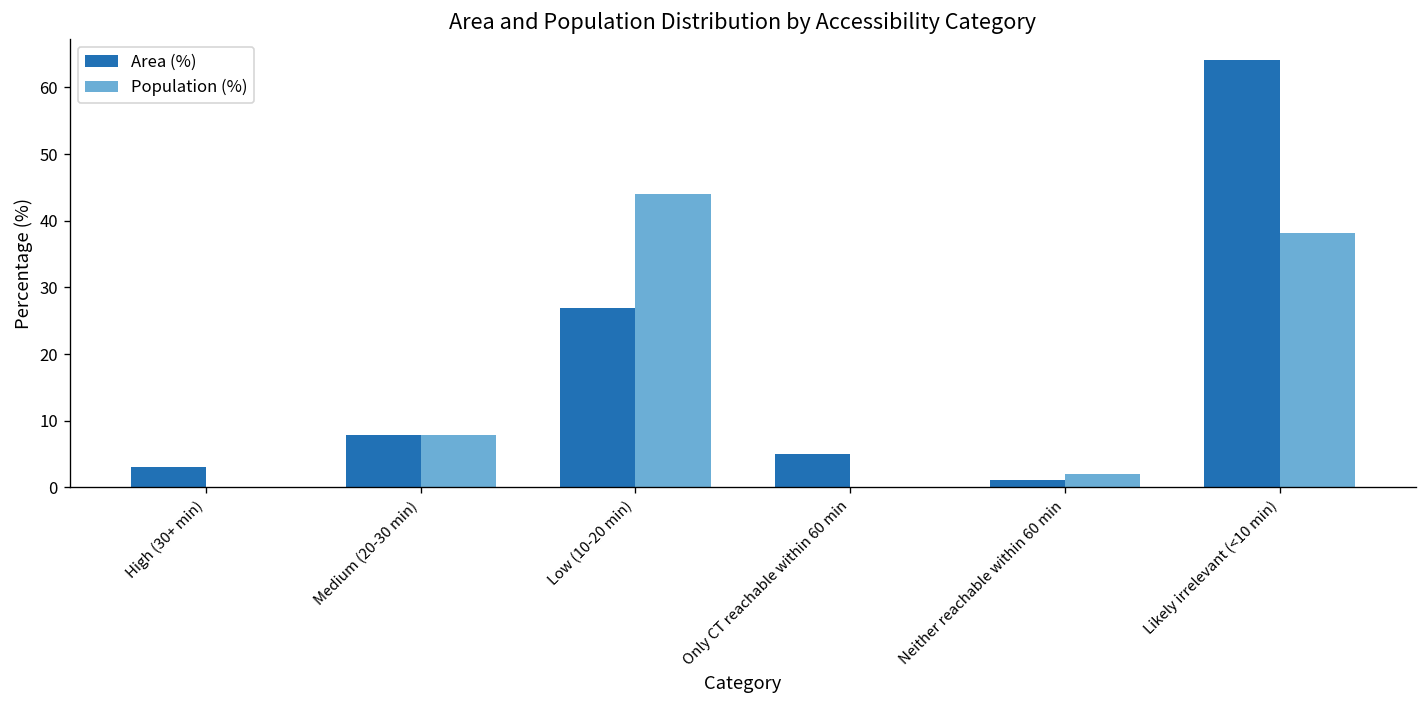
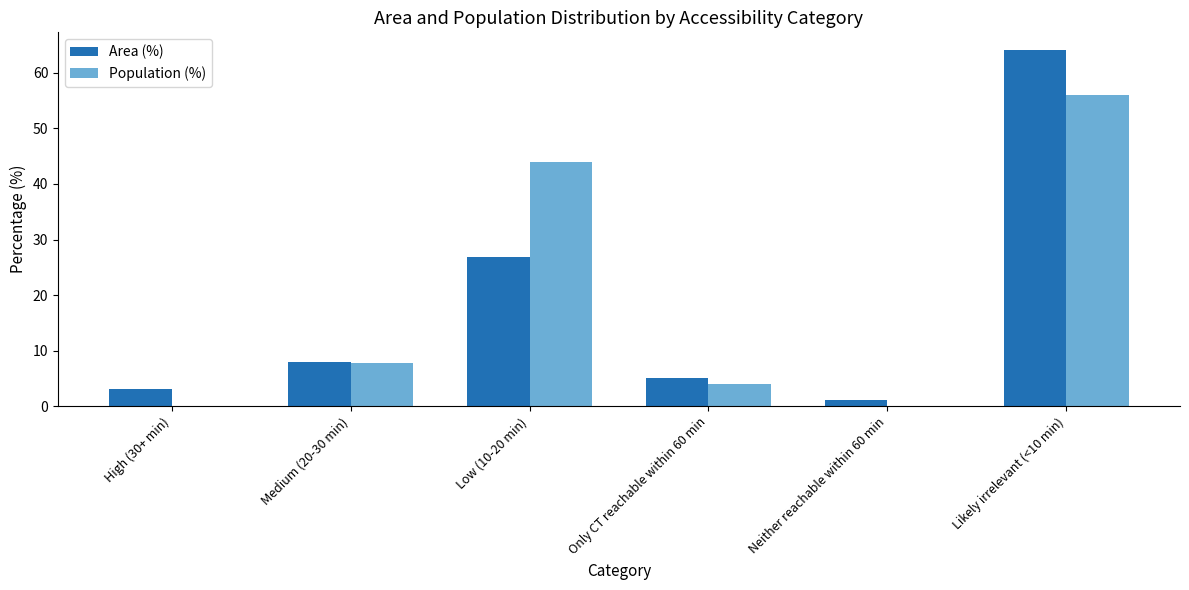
Population (%), Only CT reachable within 60 min: 0 -> 4
Population (%), Neither reachable within 60 min: 2 -> 0
Population (%), Likely irrelevant (<10 min): 38 -> 56
